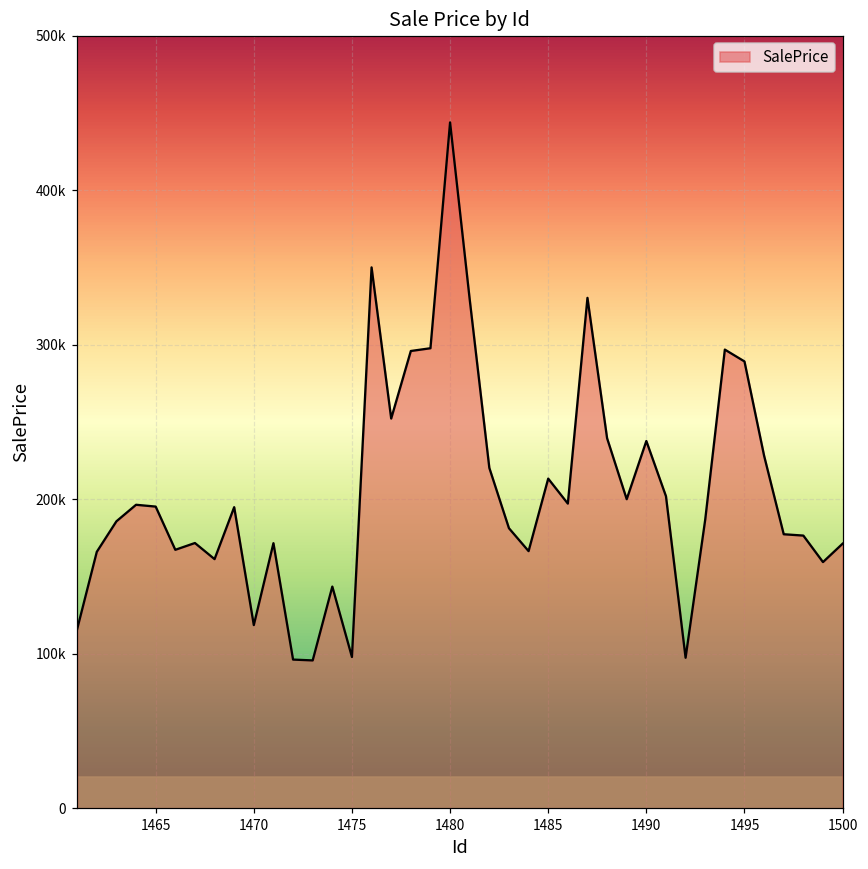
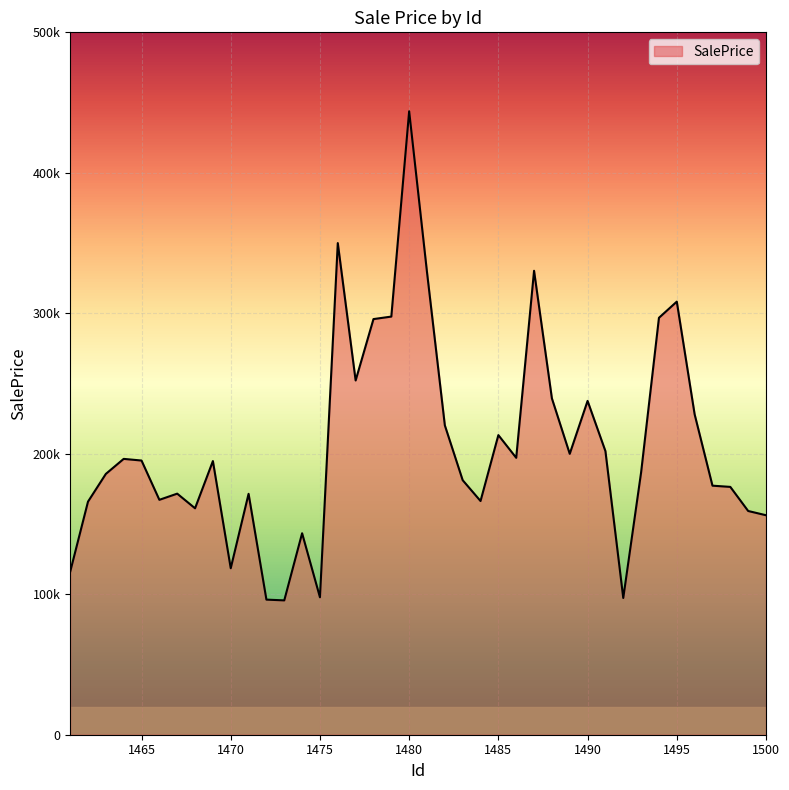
1495: 289000 -> 308000
1500: 171000 -> 156000
